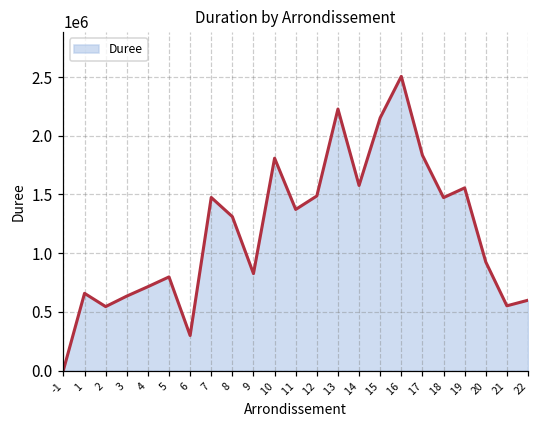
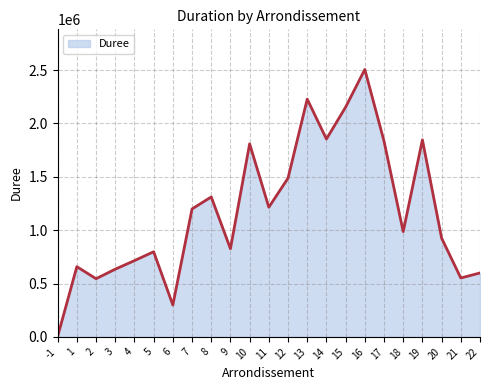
7: 1470000 -> 1200000
11: 1370000 -> 1210000
14: 1580000 -> 1850000
18: 1470000 -> 990000
19: 1560000 -> 1850000
